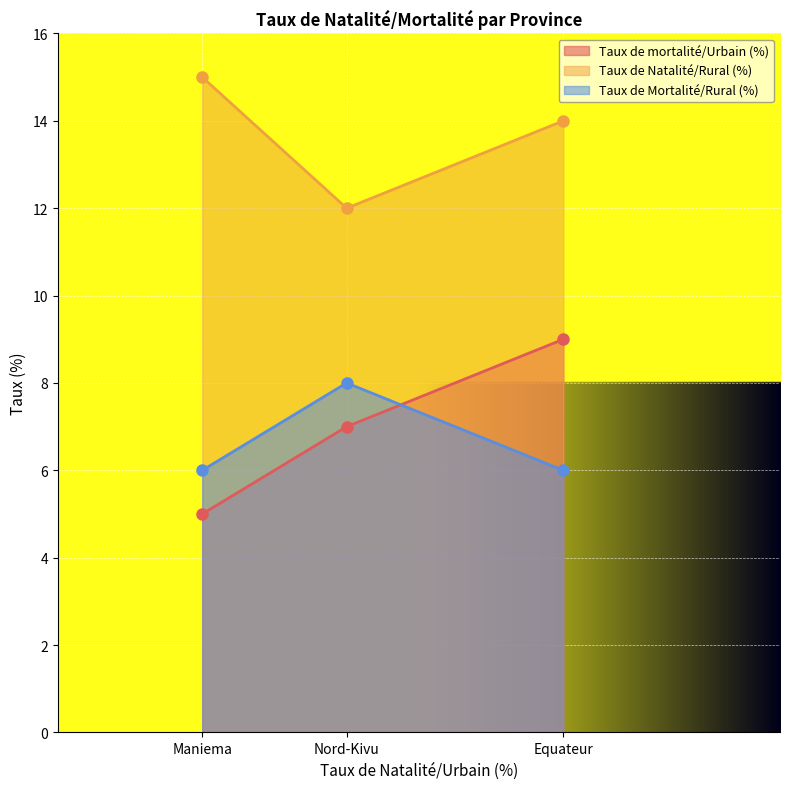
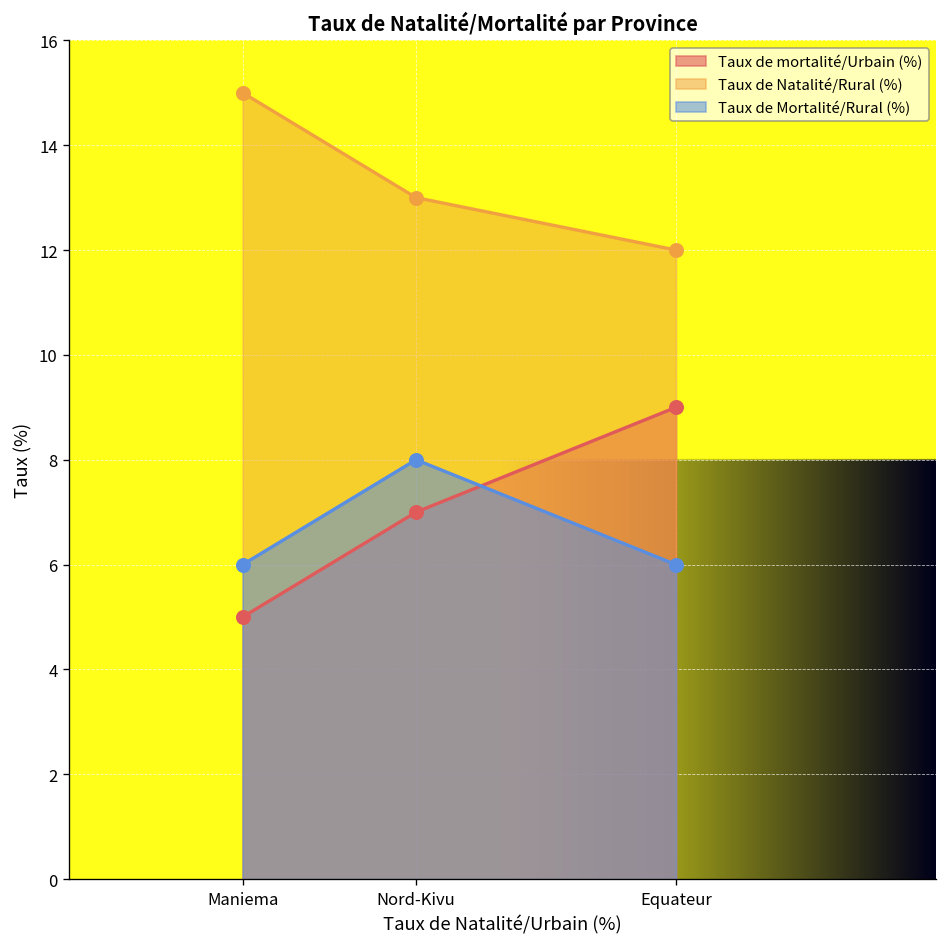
Taux de Natalité/Rural (%), Nord-Kivu: 12 -> 13
Taux de Natalité/Rural (%), Equateur: 14 -> 12
